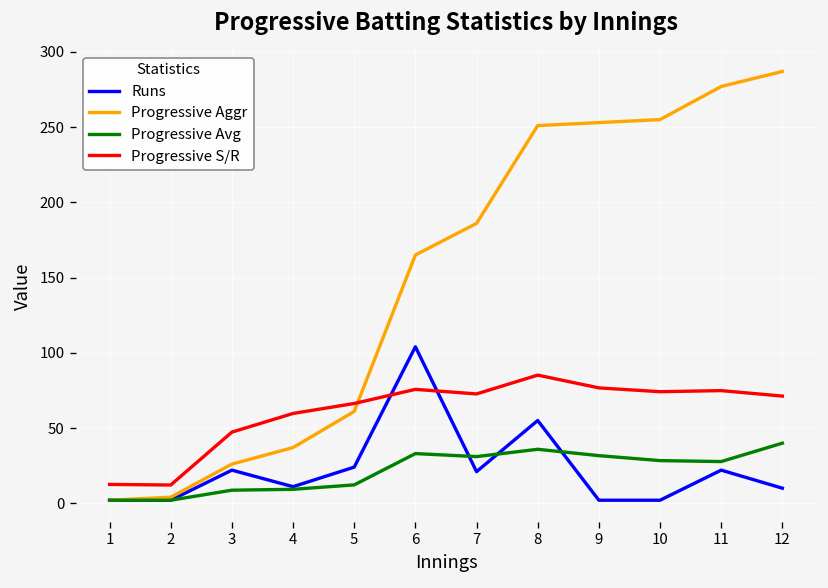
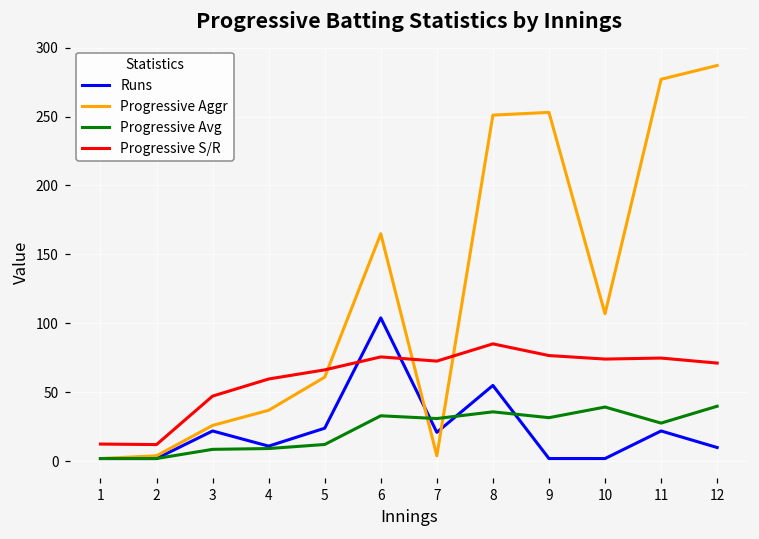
Progressive Aggr, 7: 186 -> 4
Progressive Aggr, 10: 255 -> 107
Progressive Avg, 10: 28 -> 39
